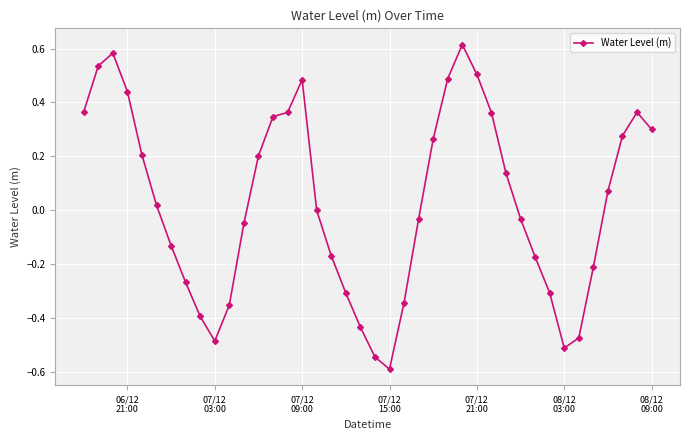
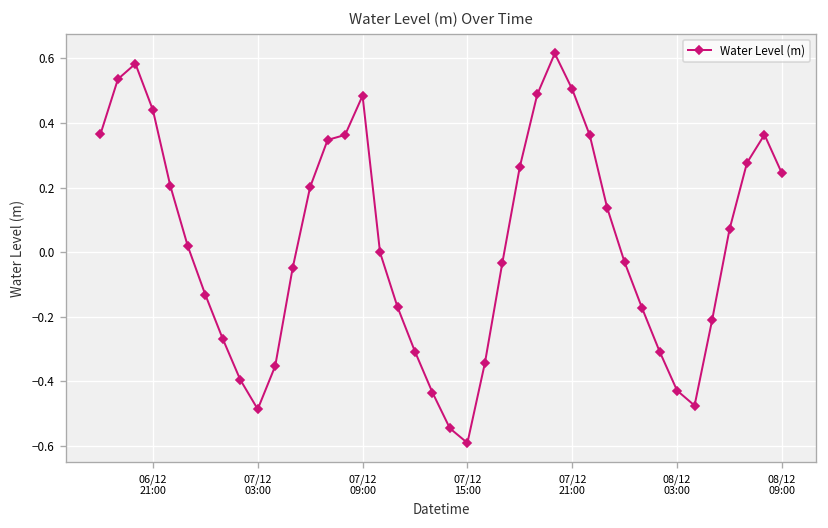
08/12 03:00: -0.51 -> -0.43
08/12 09:00: 0.30 -> 0.24
